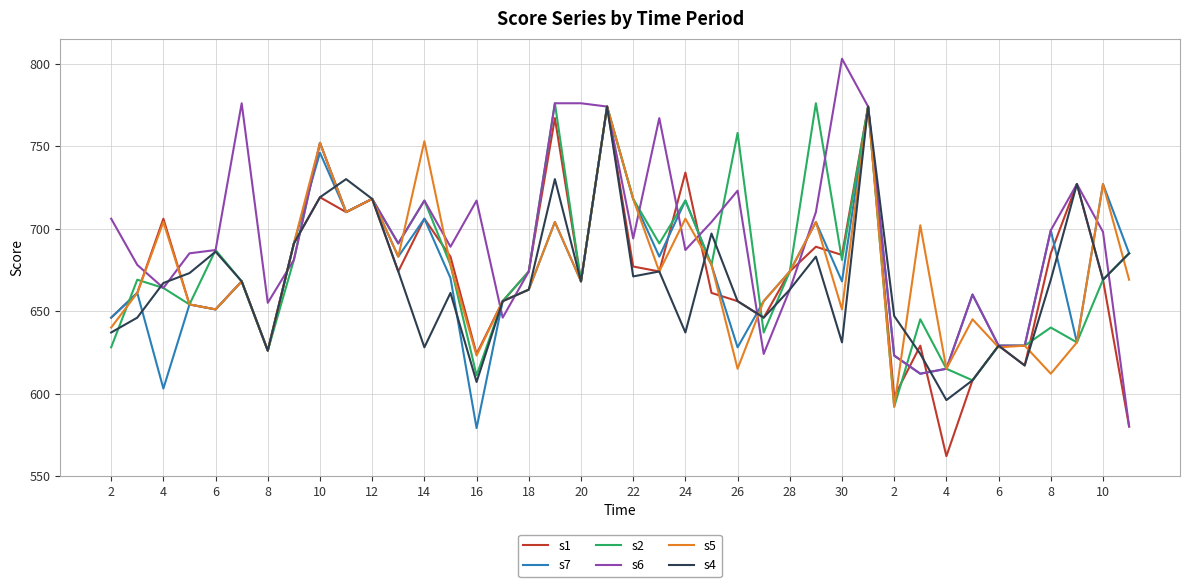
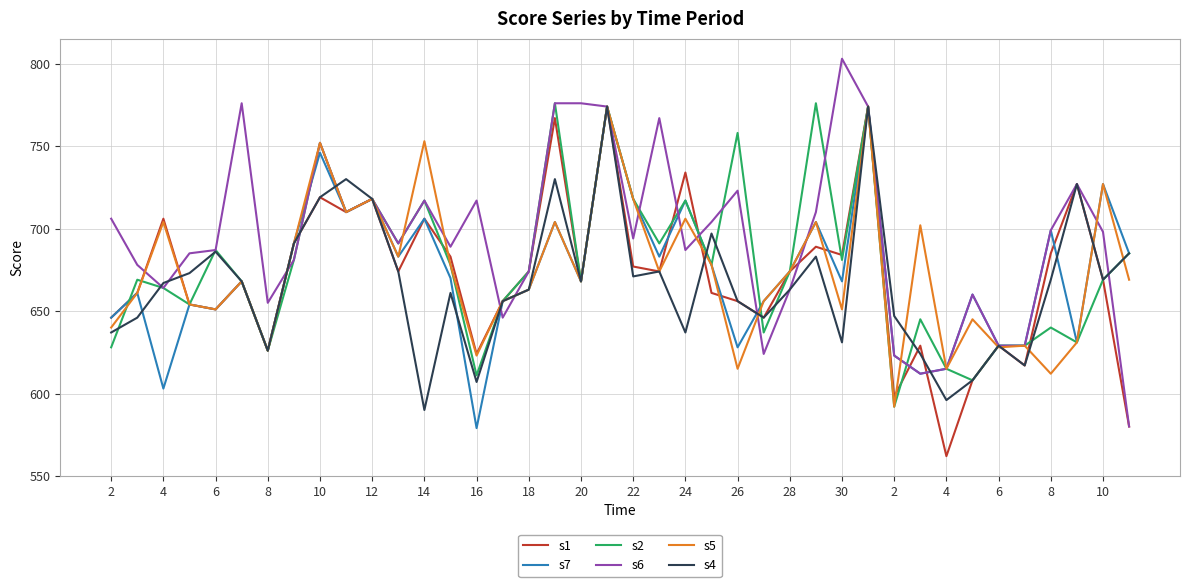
s4, 14: 628 -> 590
